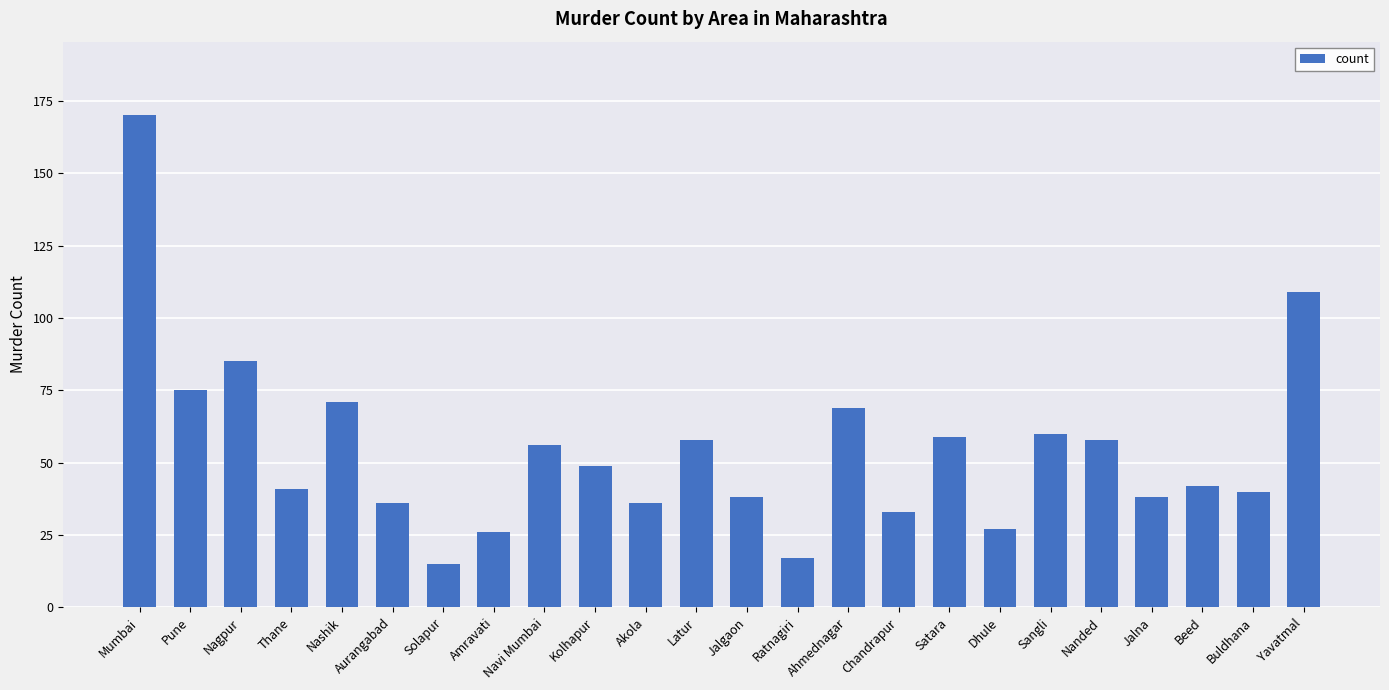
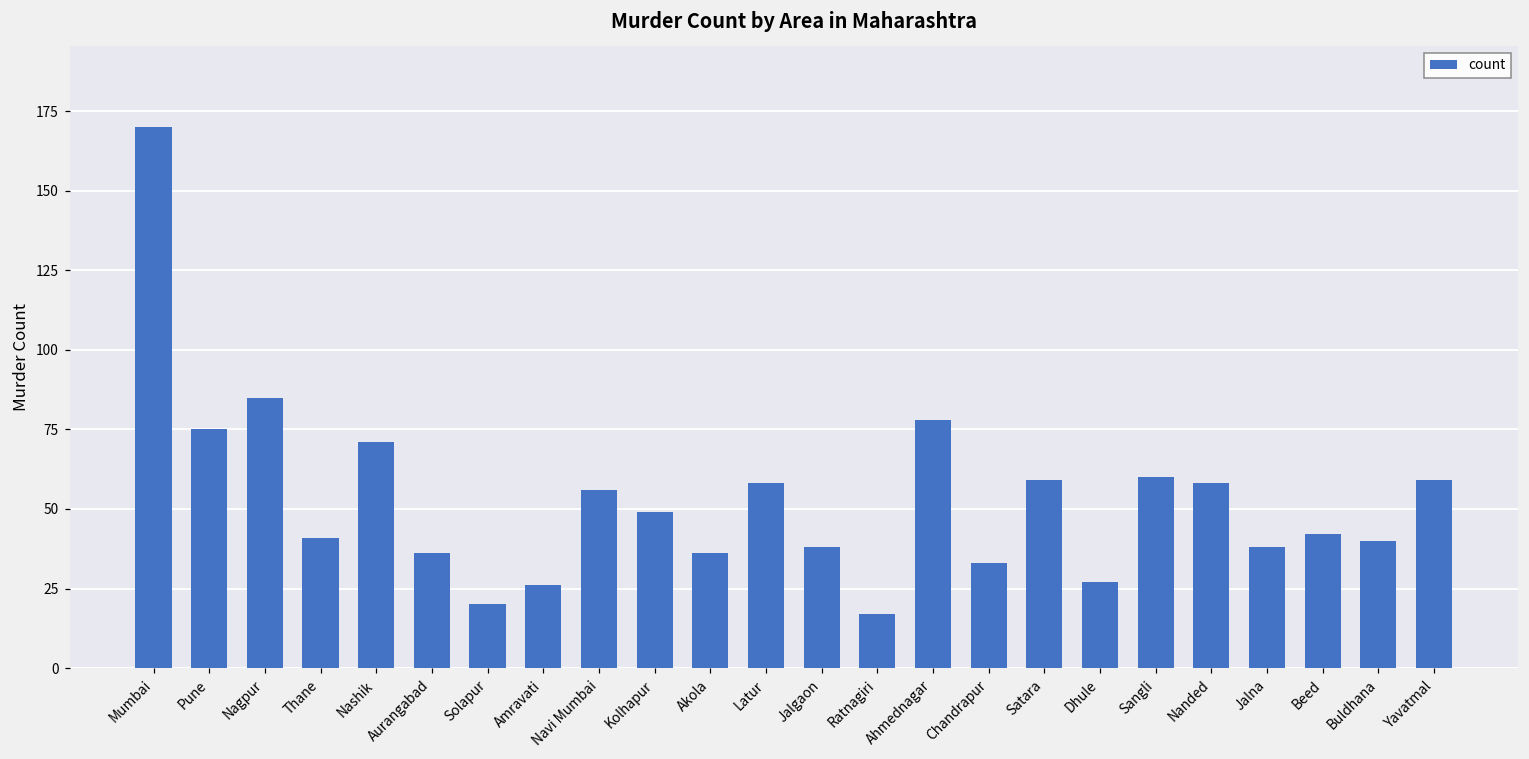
Solapur: 15 -> 20
Ahmednagar: 69 -> 78
Yavatmal: 109 -> 59
